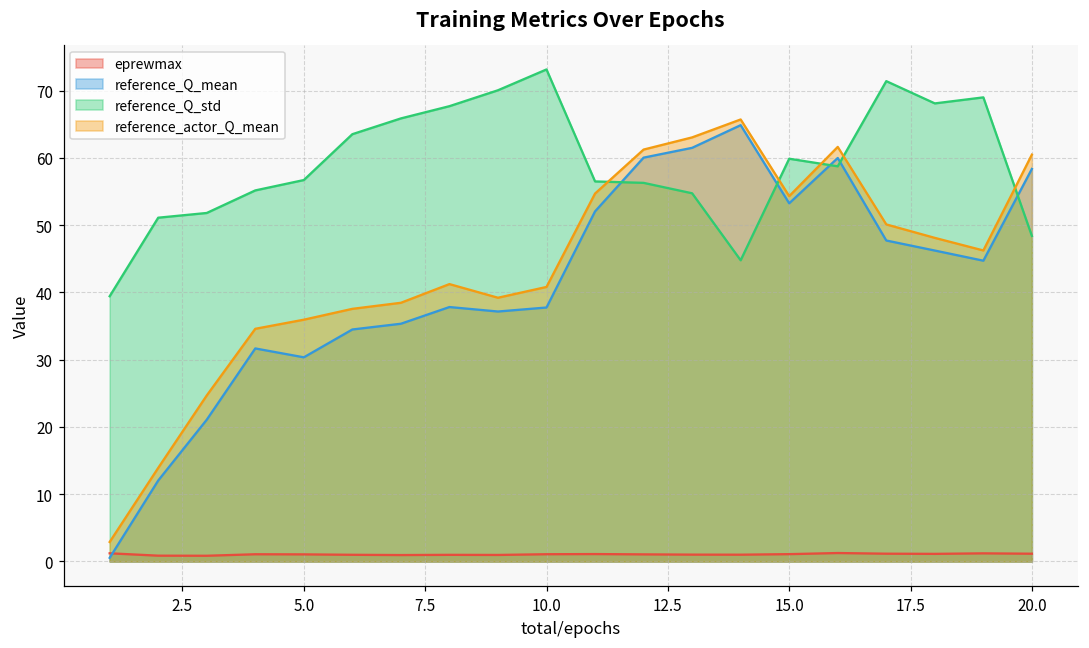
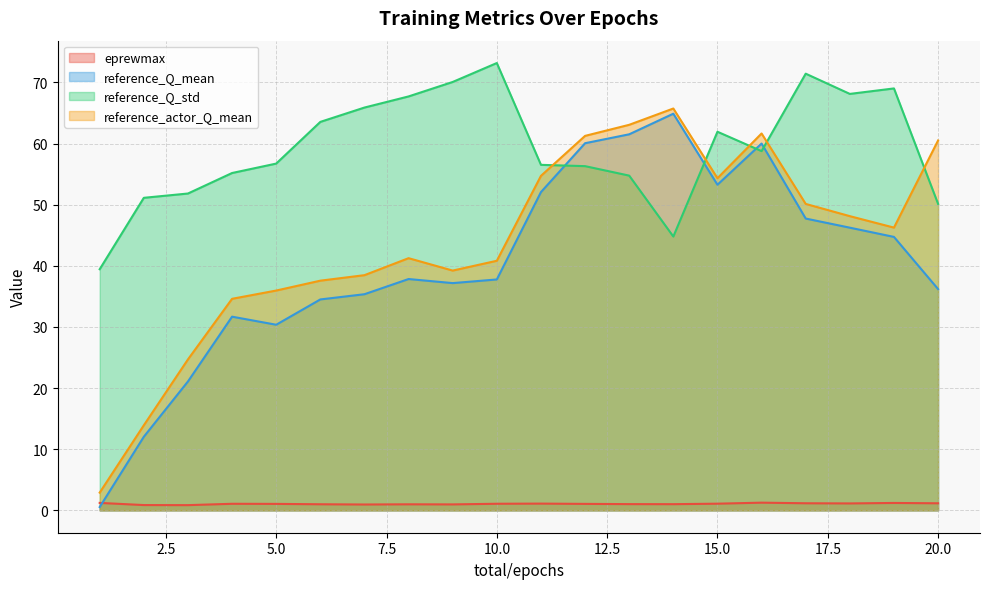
reference_Q_std, 15.0: 60 -> 62
reference_Q_mean, 20.0: 58 -> 36
reference_Q_std, 20.0: 48 -> 50
